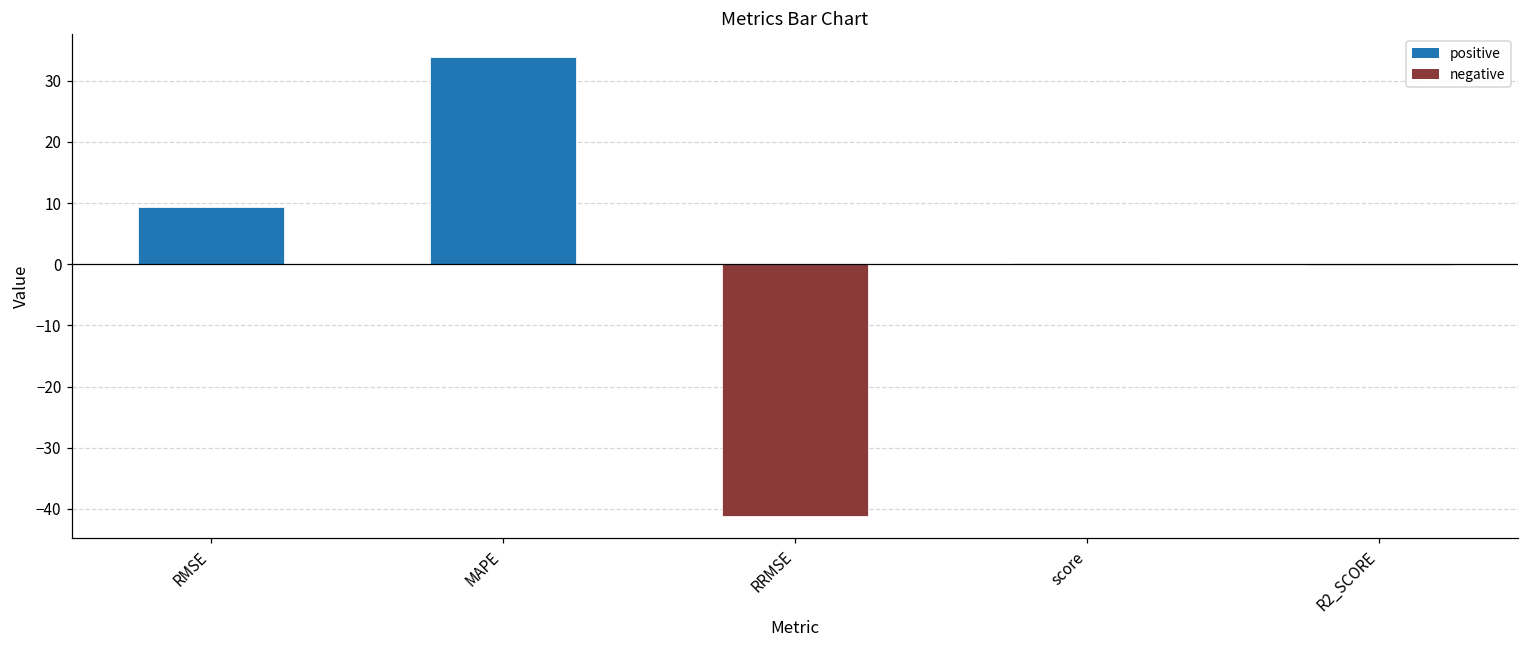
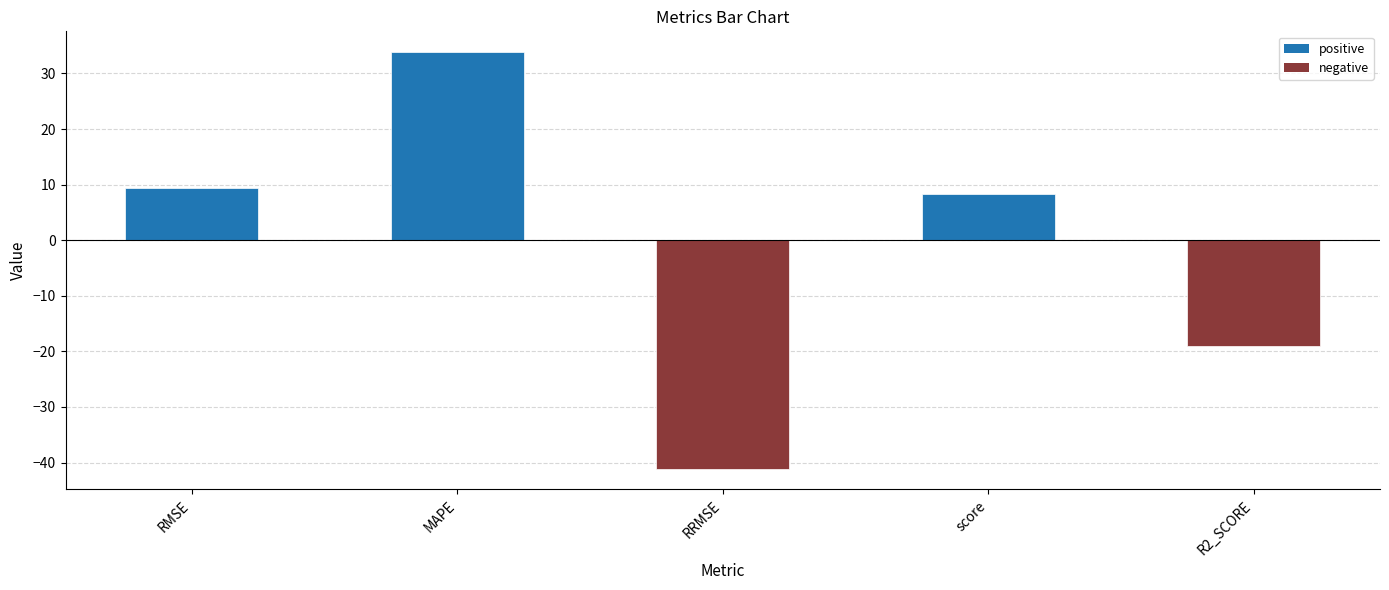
score: 0 -> 8
R2_SCORE: 0 -> -19
